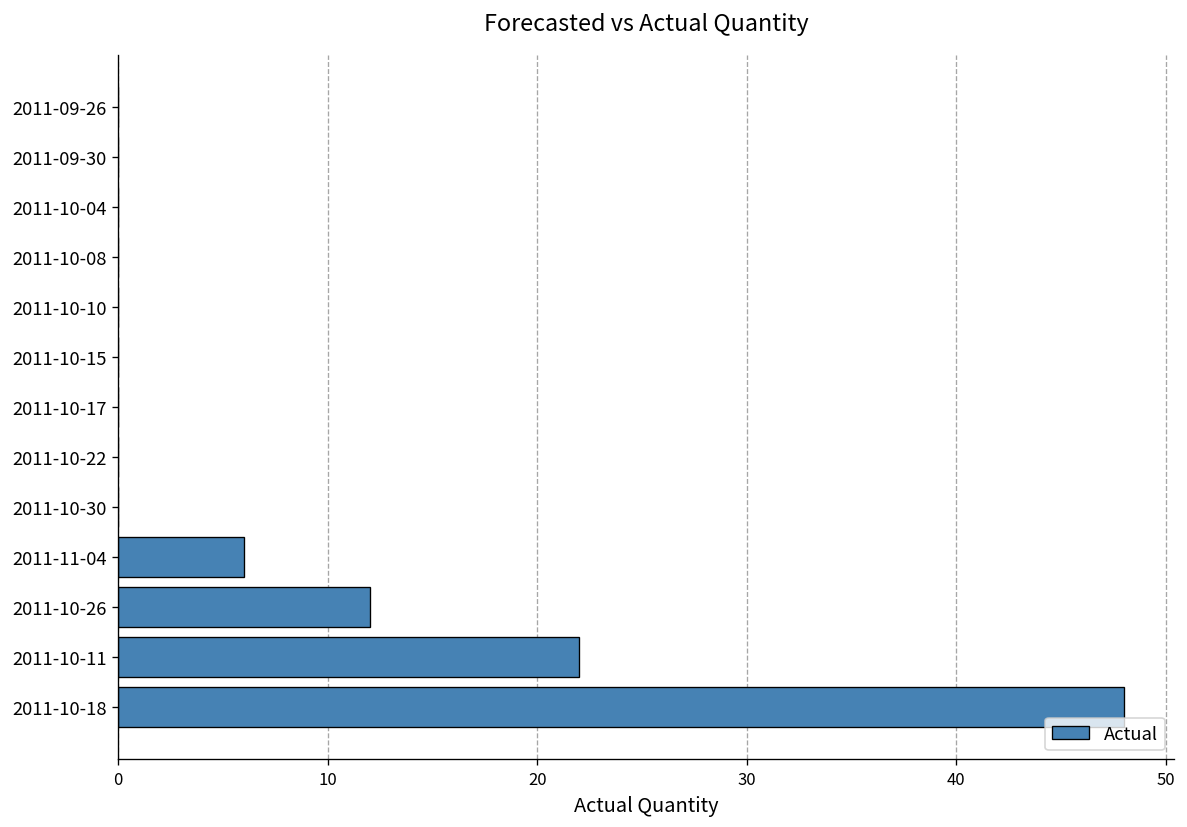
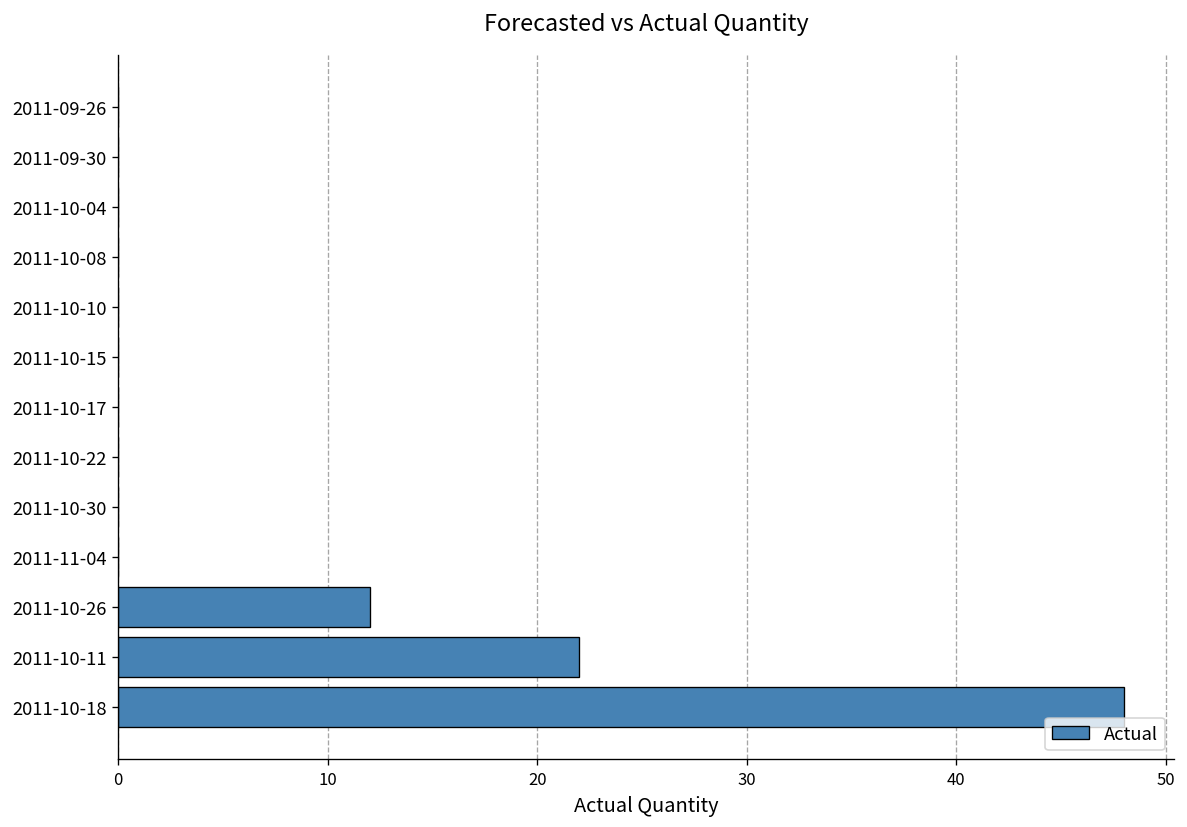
2011-11-04: 6 -> 0
